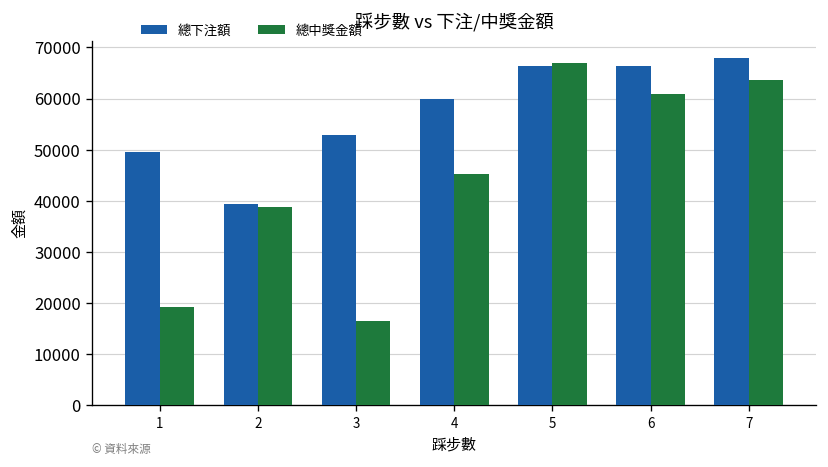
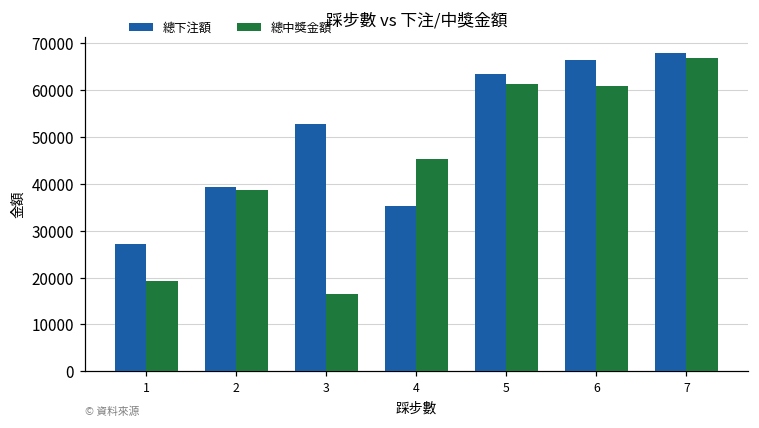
總下注額, 1: 49000 -> 27000
總下注額, 4: 60000 -> 35000
總下注額, 5: 66000 -> 64000
總中獎金額, 5: 67000 -> 61000
總中獎金額, 7: 64000 -> 67000
